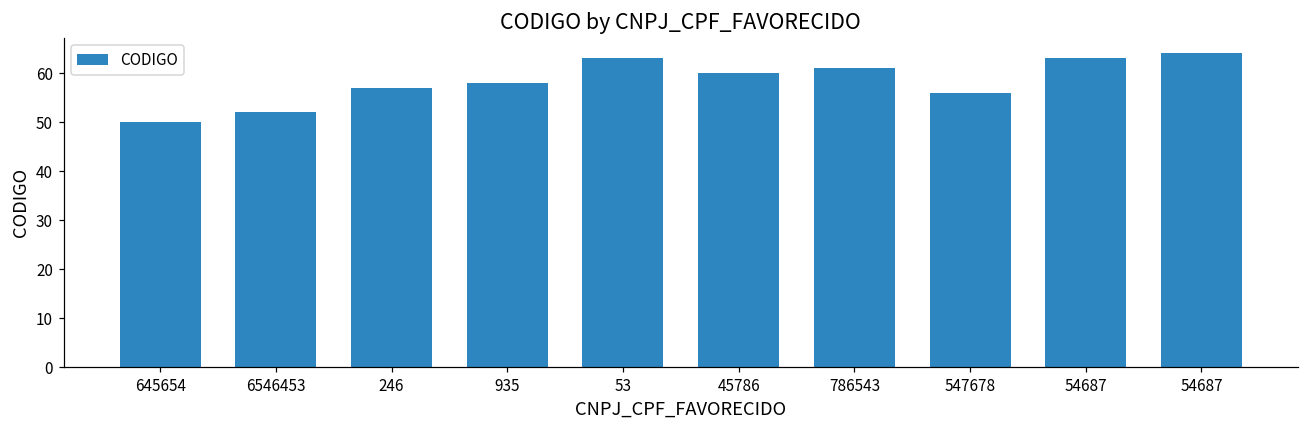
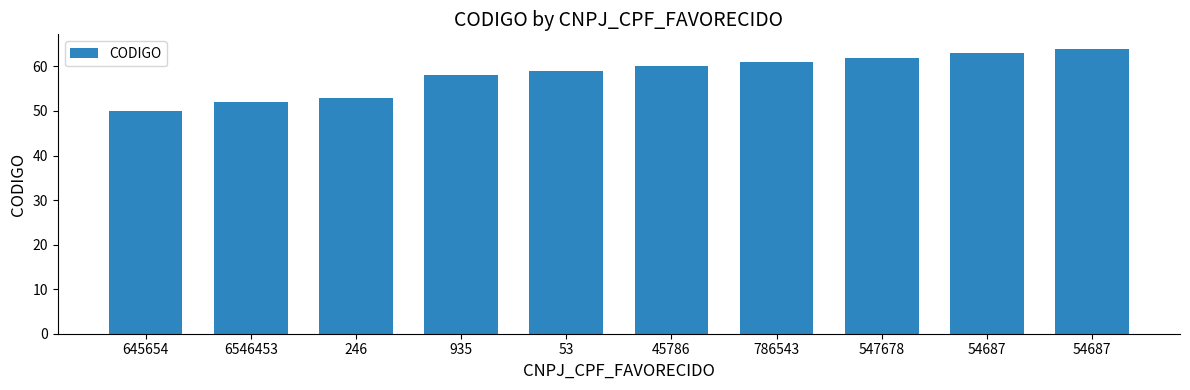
246: 57 -> 53
53: 63 -> 59
547678: 56 -> 62
